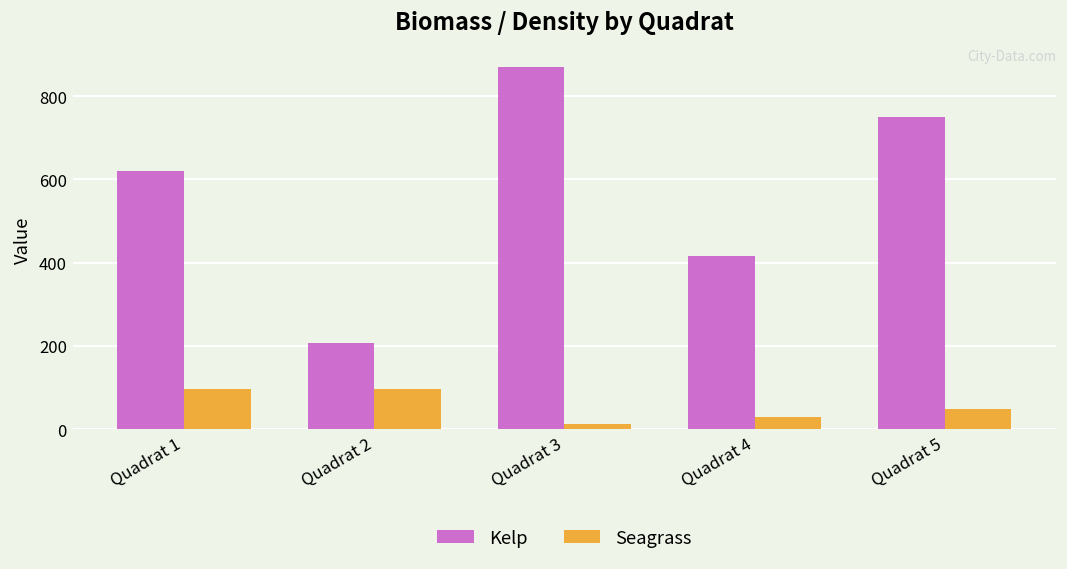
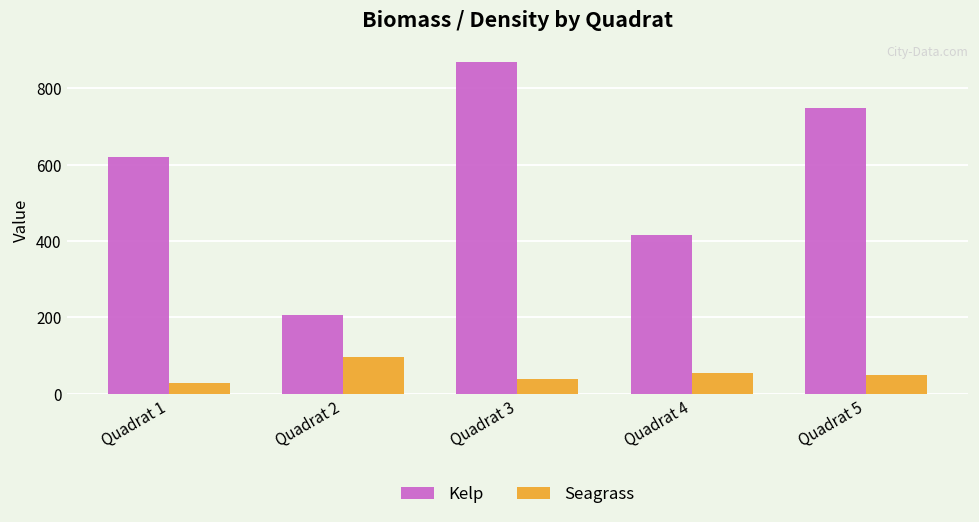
Seagrass, Quadrat 1: 100 -> 30
Seagrass, Quadrat 3: 10 -> 40
Seagrass, Quadrat 4: 30 -> 60
